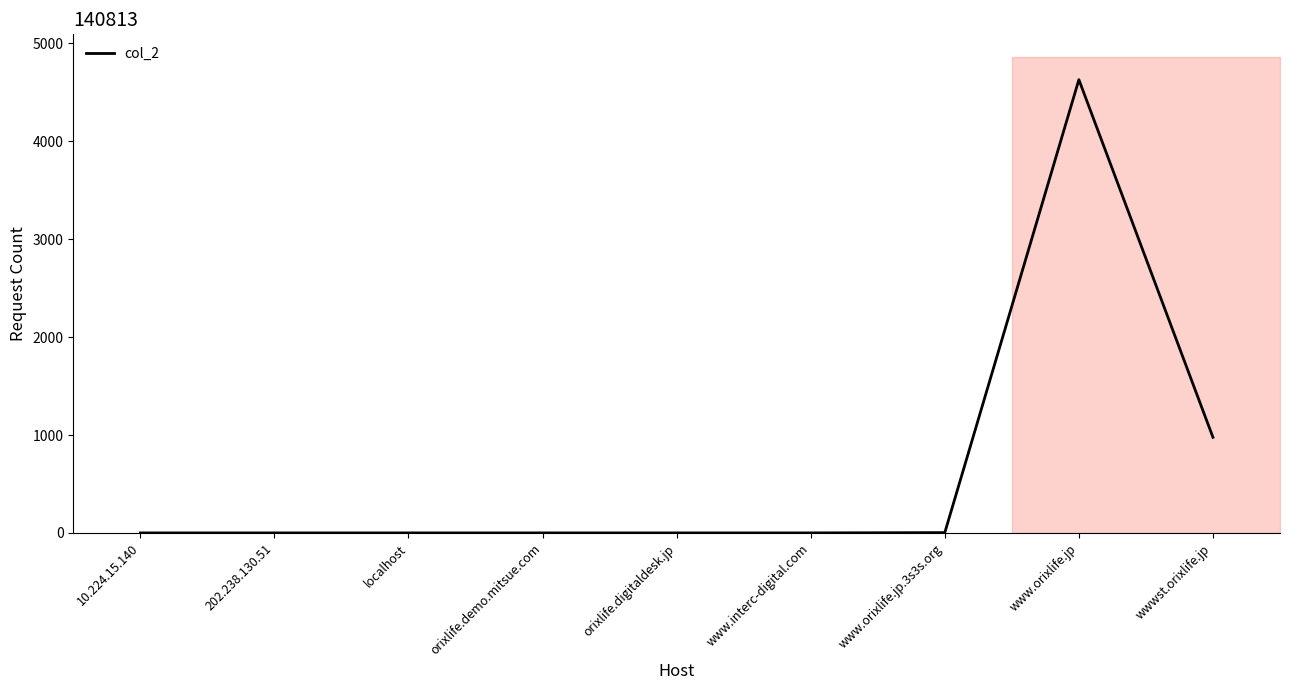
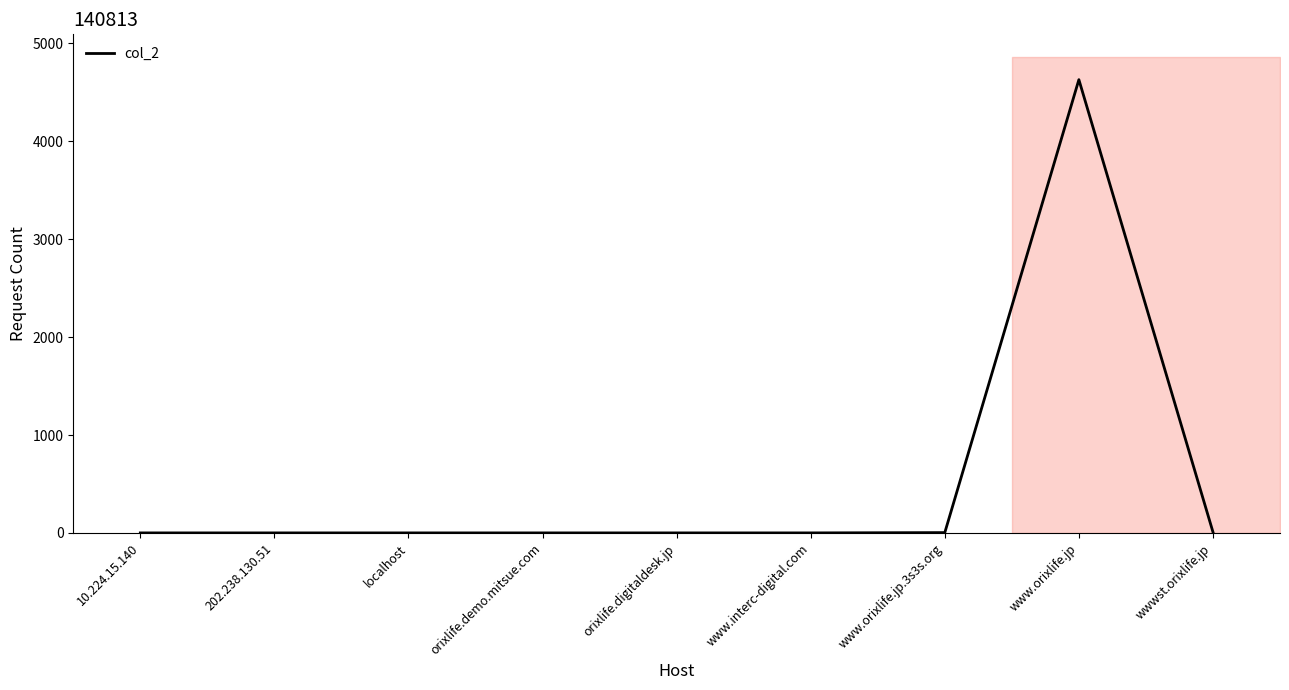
wwwst.orixlife.jp: 1000 -> 0
